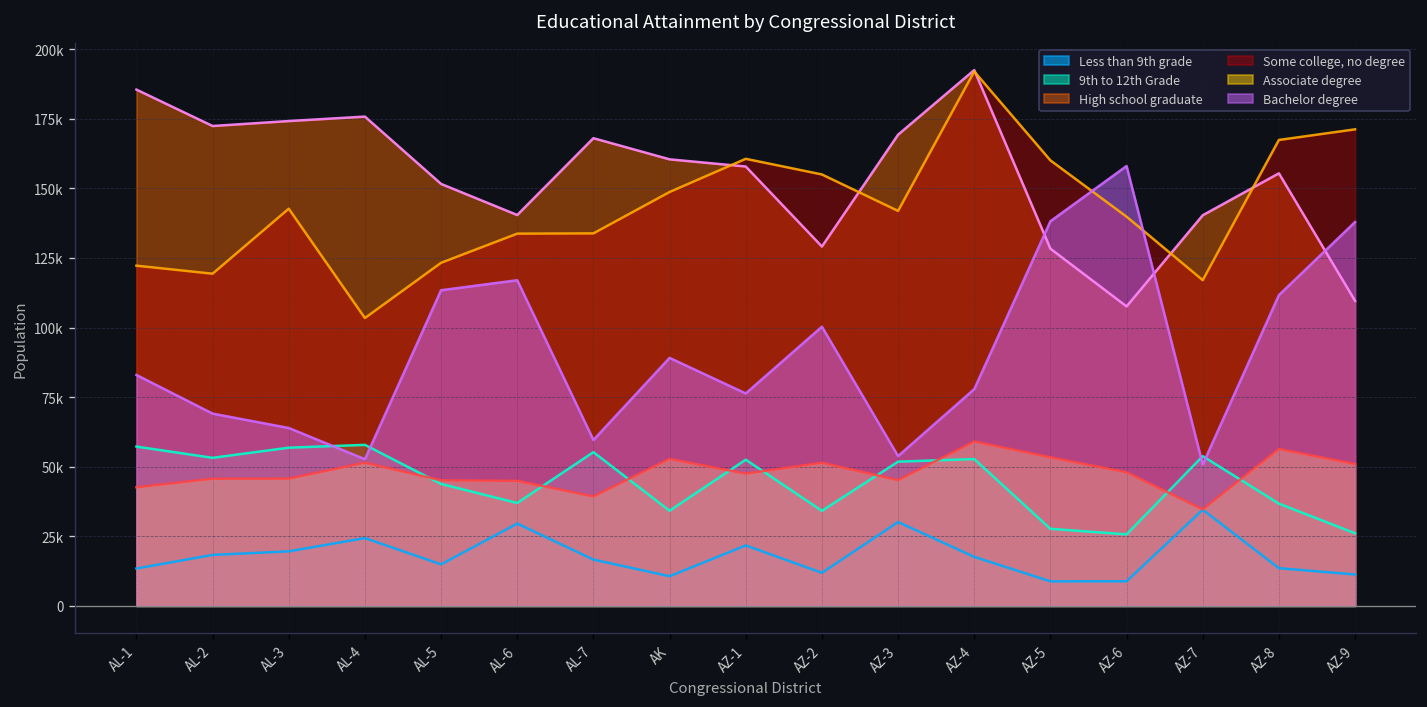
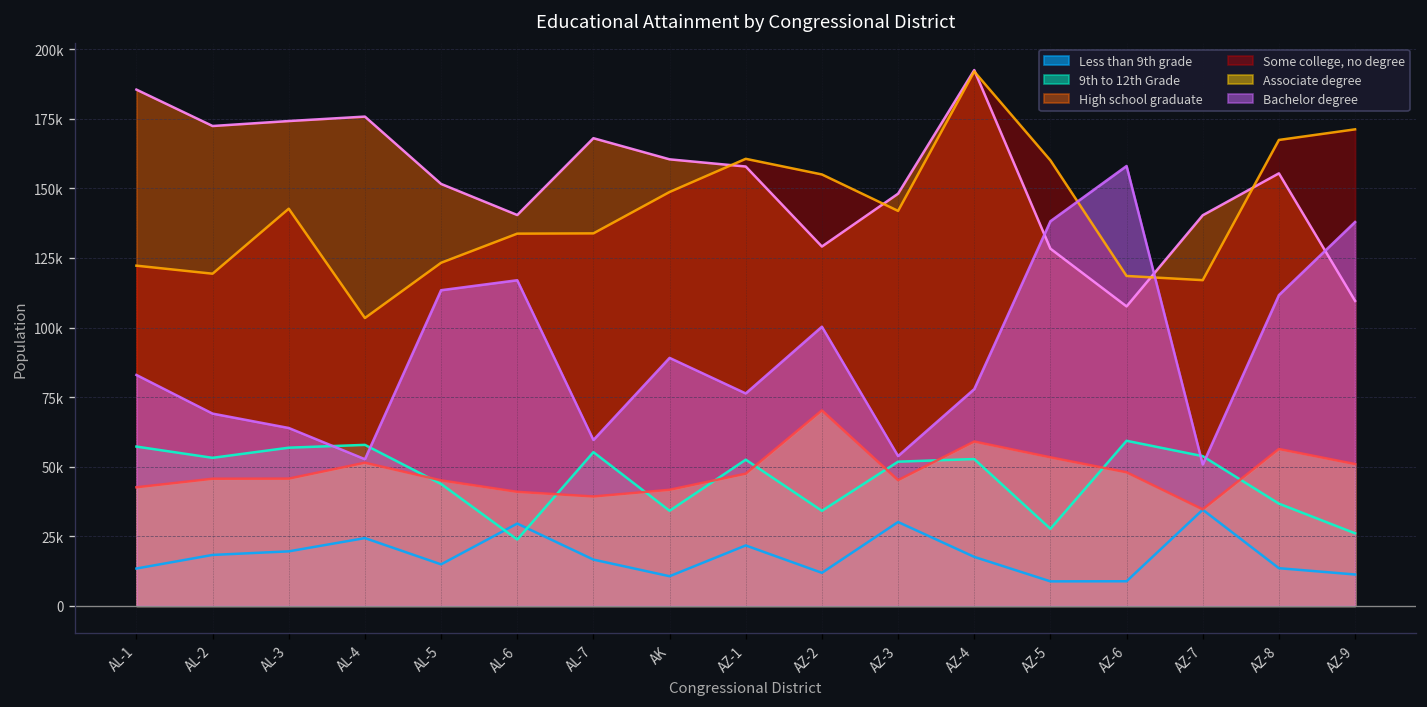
9th to 12th Grade, AL-6: 37000 -> 24000
Associate degree, AL-6: 45000 -> 41000
Associate degree, AK: 53000 -> 42000
Associate degree, AZ-2: 51000 -> 70000
High school graduate, AZ-3: 169000 -> 148000
9th to 12th Grade, AZ-6: 26000 -> 59000
Some college, no degree, AZ-6: 140000 -> 119000
